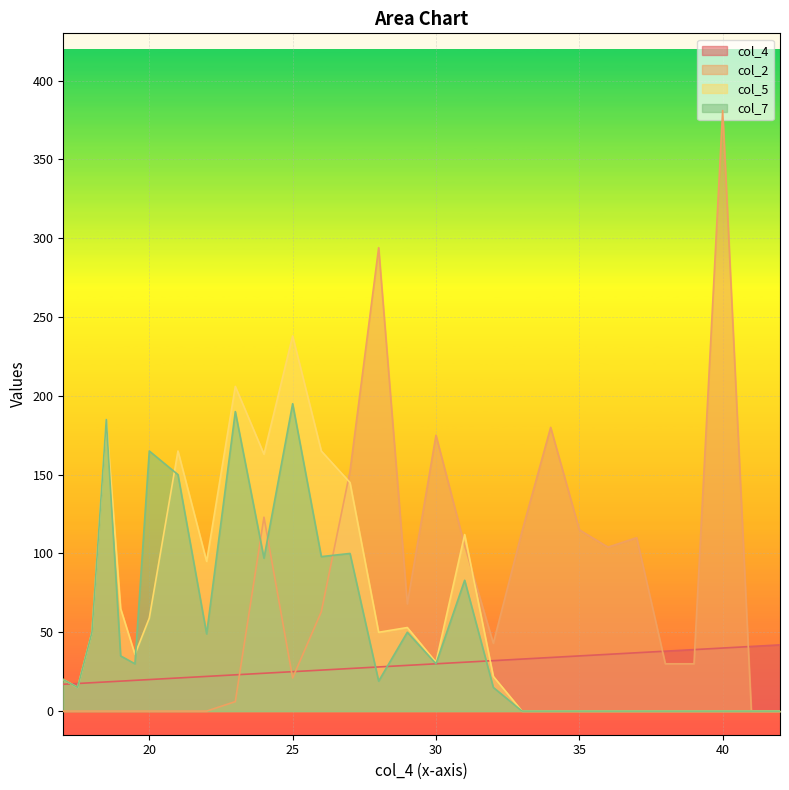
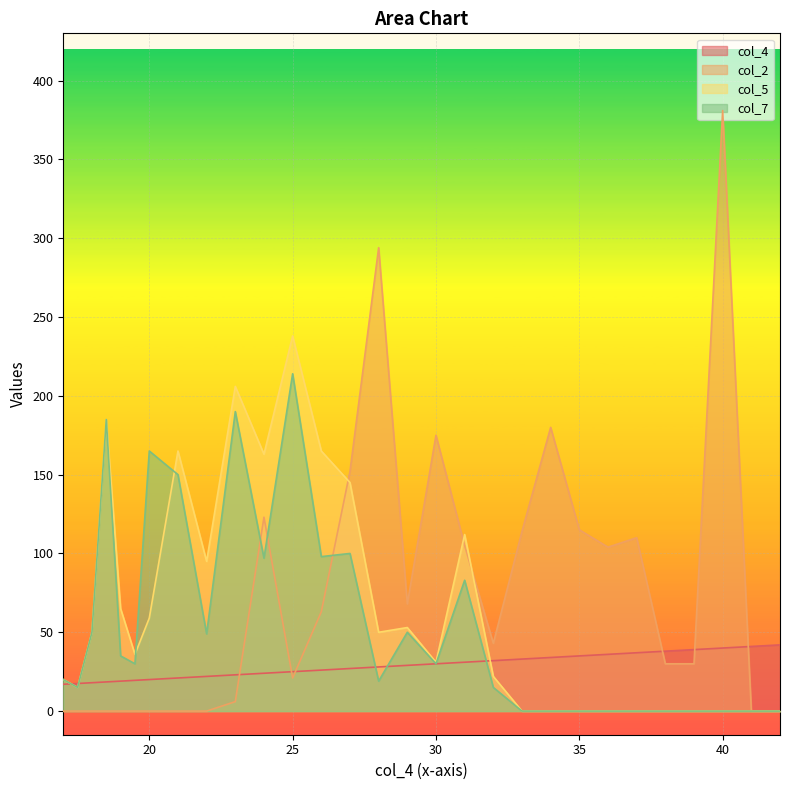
col_7, 25: 195 -> 214
